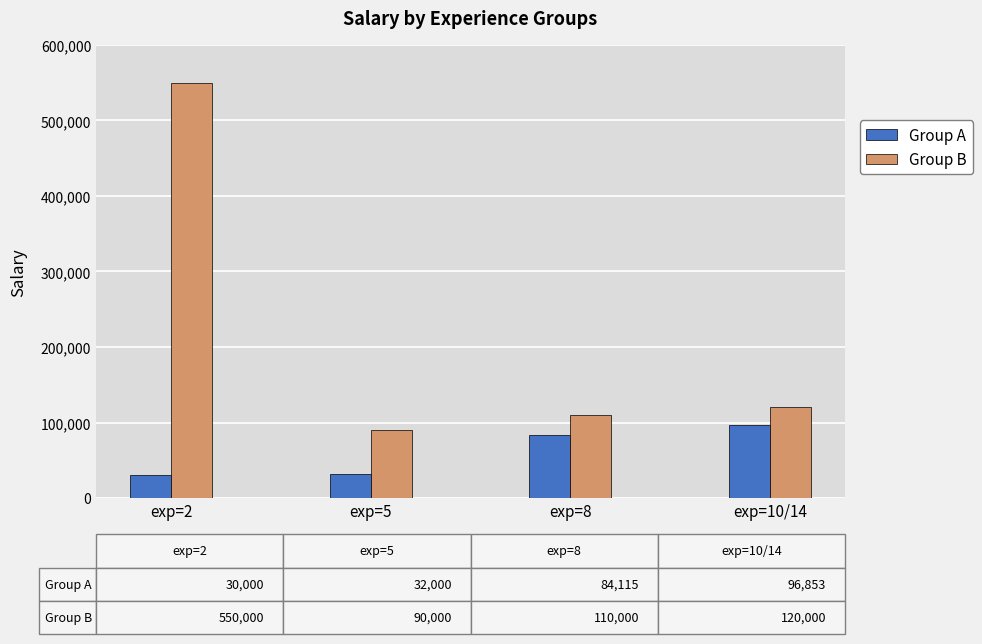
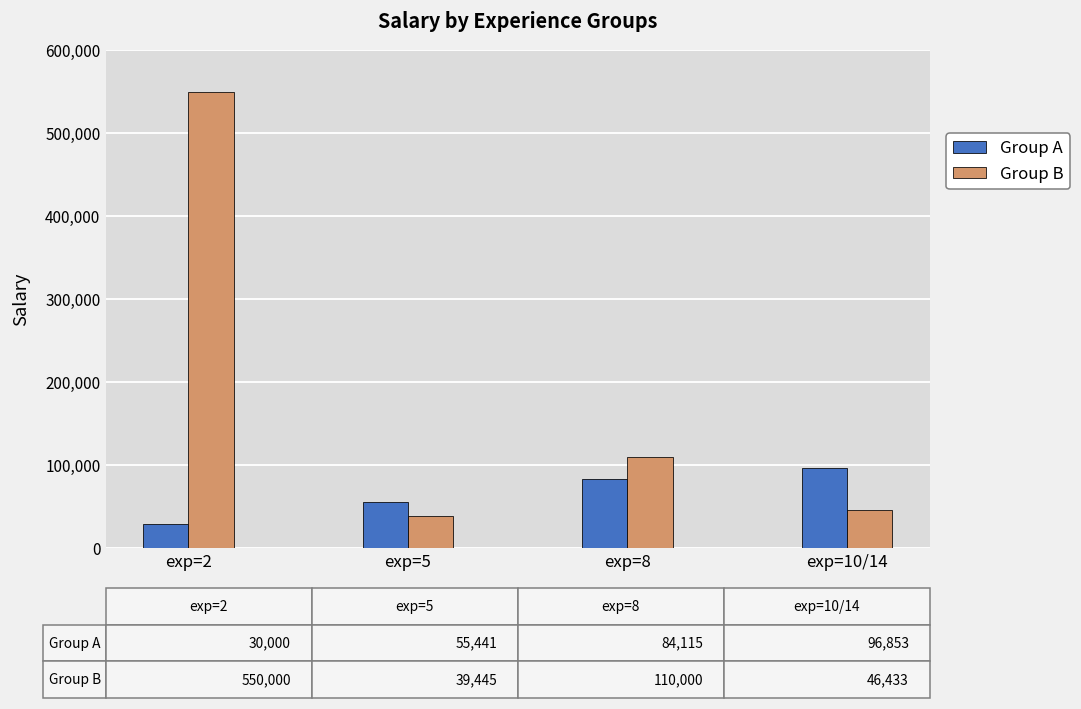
Group A, exp=5: 32,000 -> 55,441
Group B, exp=5: 90,000 -> 39,445
Group B, exp=10/14: 120,000 -> 46,433
